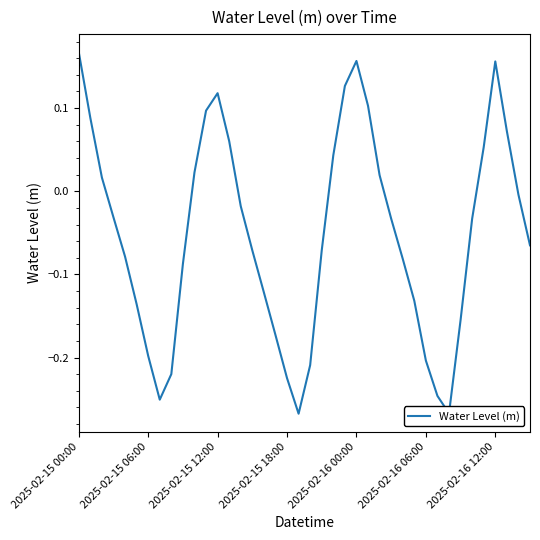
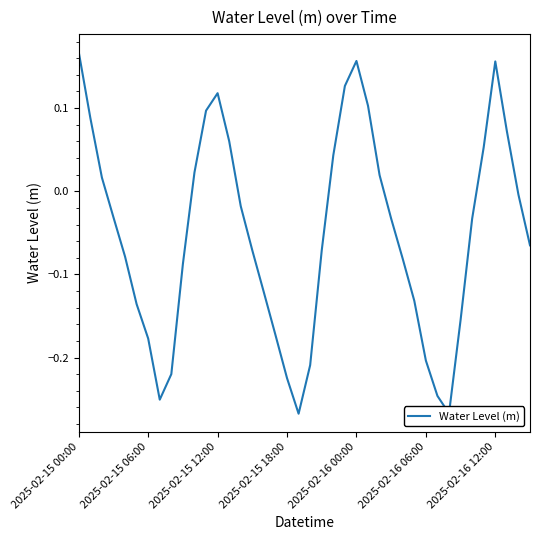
2025-02-15 06:00: -0.20 -> -0.18
